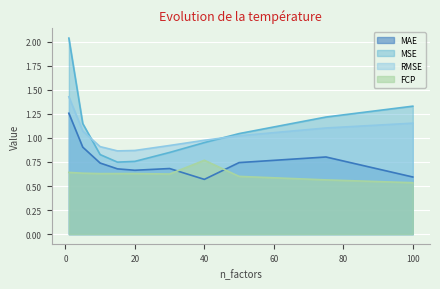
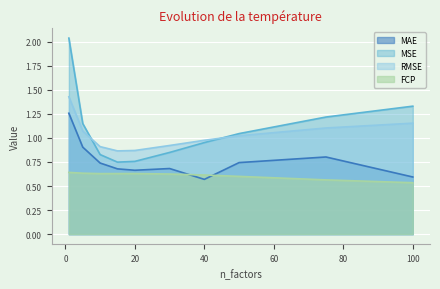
FCP, 40: 0.8 -> 0.6
